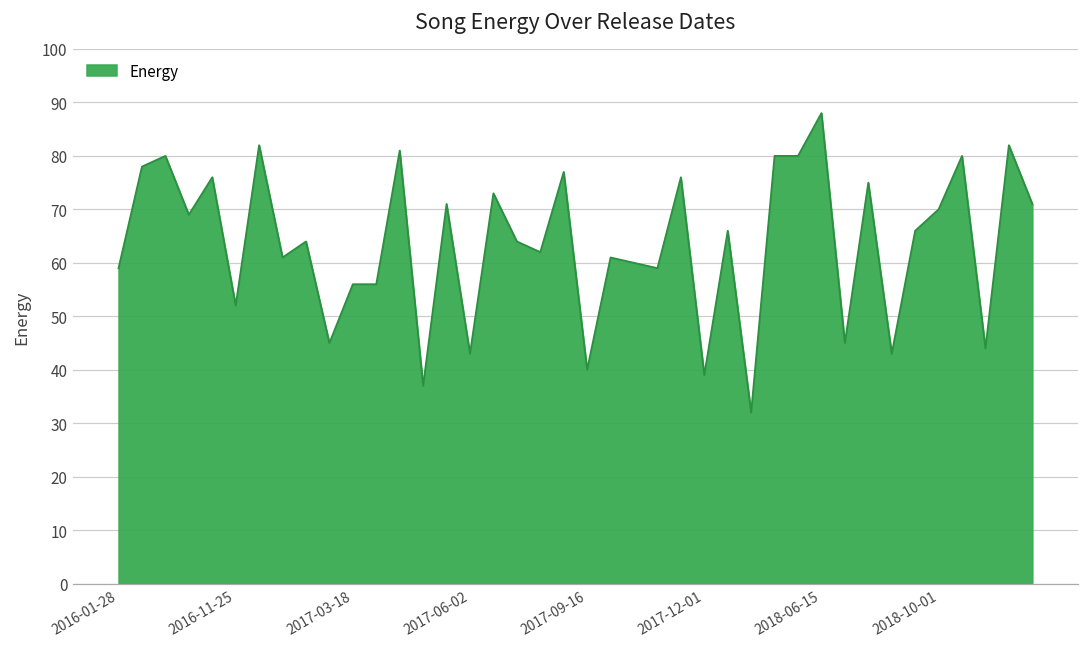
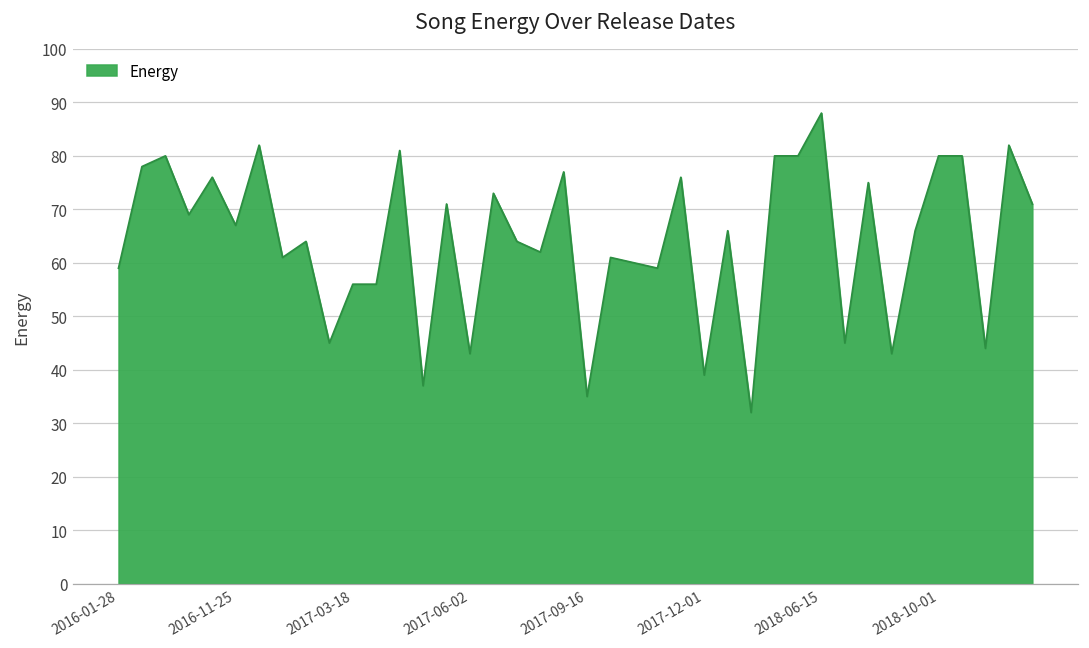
2016-11-25: 52 -> 67
2017-09-16: 40 -> 35
2018-10-01: 70 -> 80
